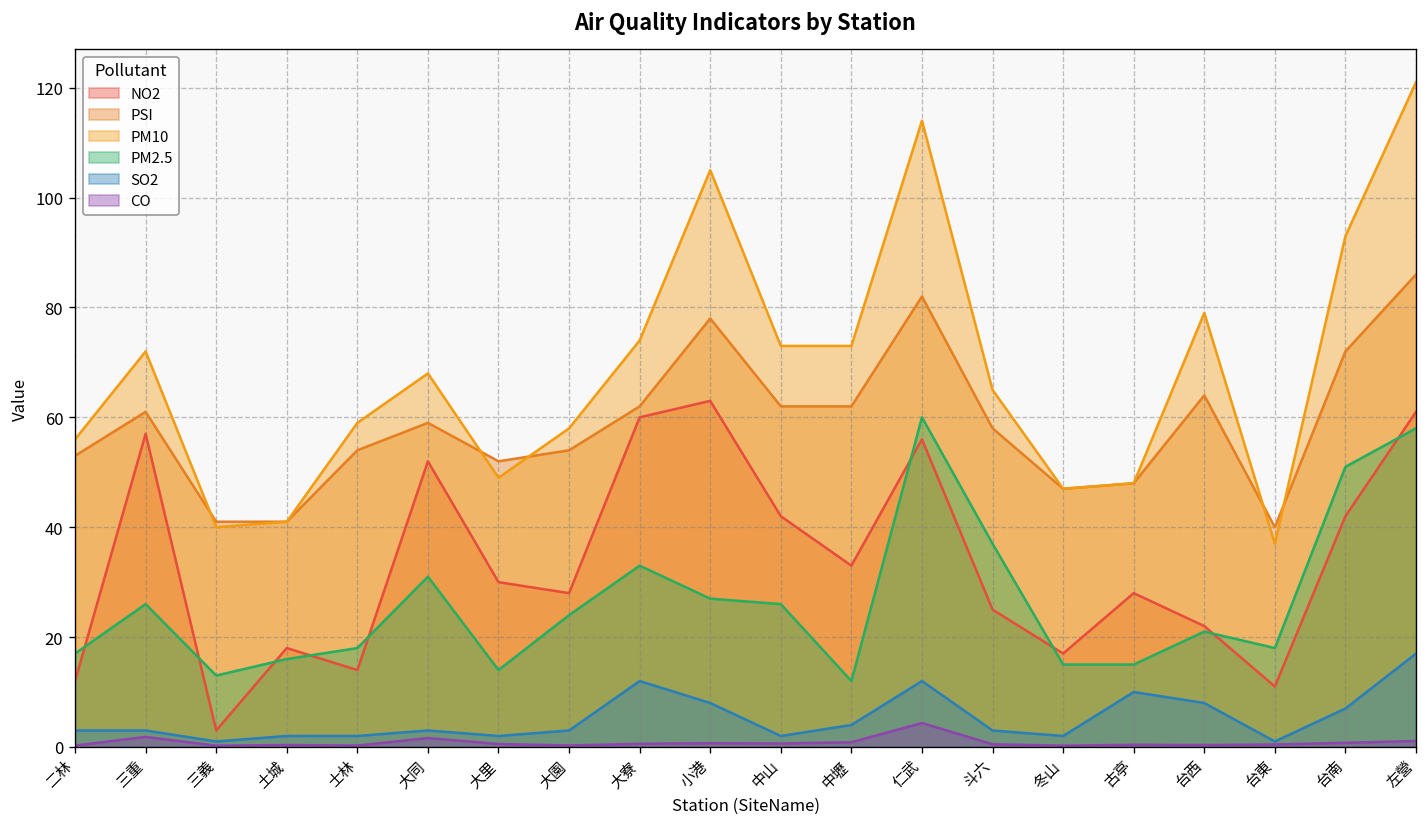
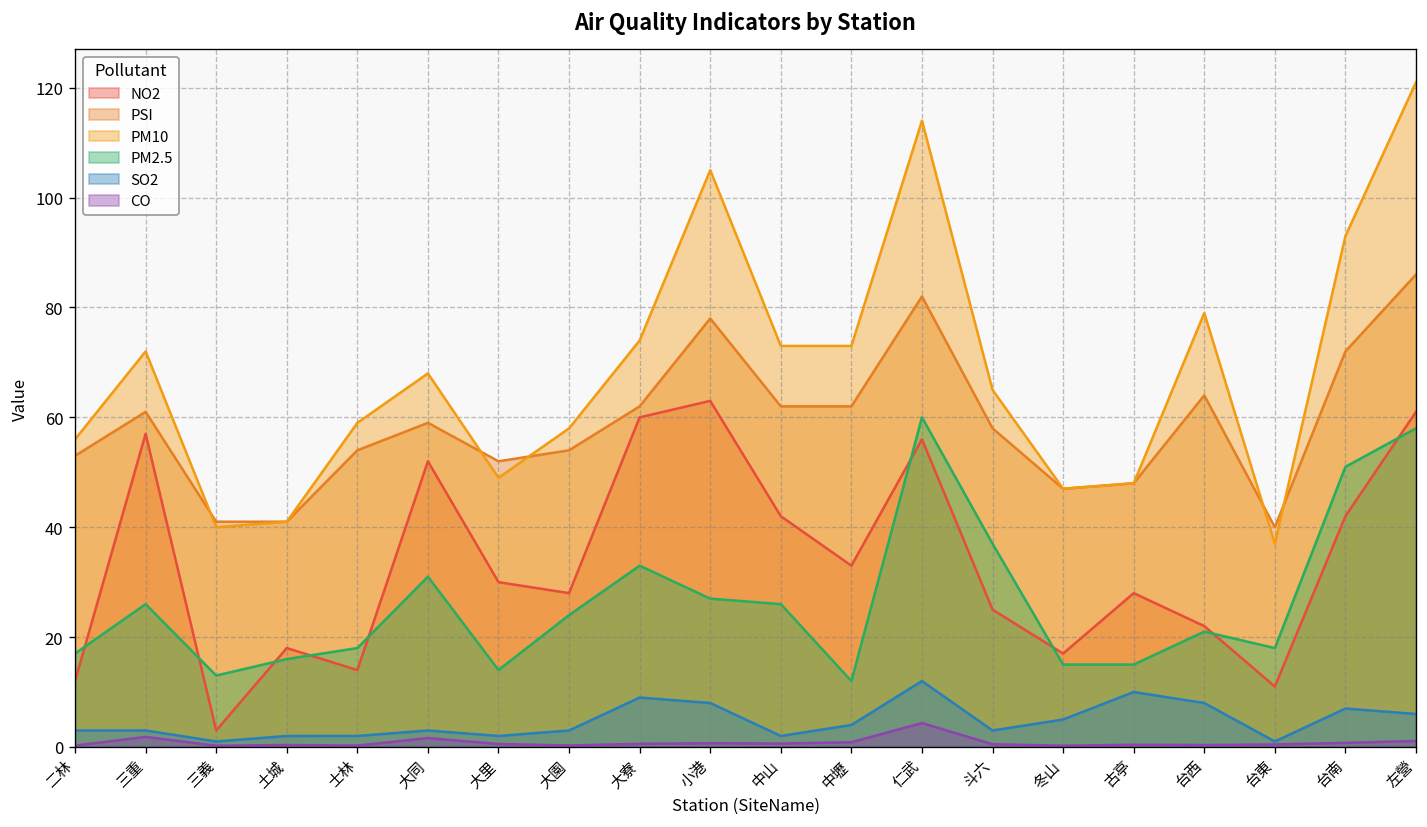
SO2, 大寮: 12 -> 9
SO2, 冬山: 2 -> 5
SO2, 左營: 17 -> 6
